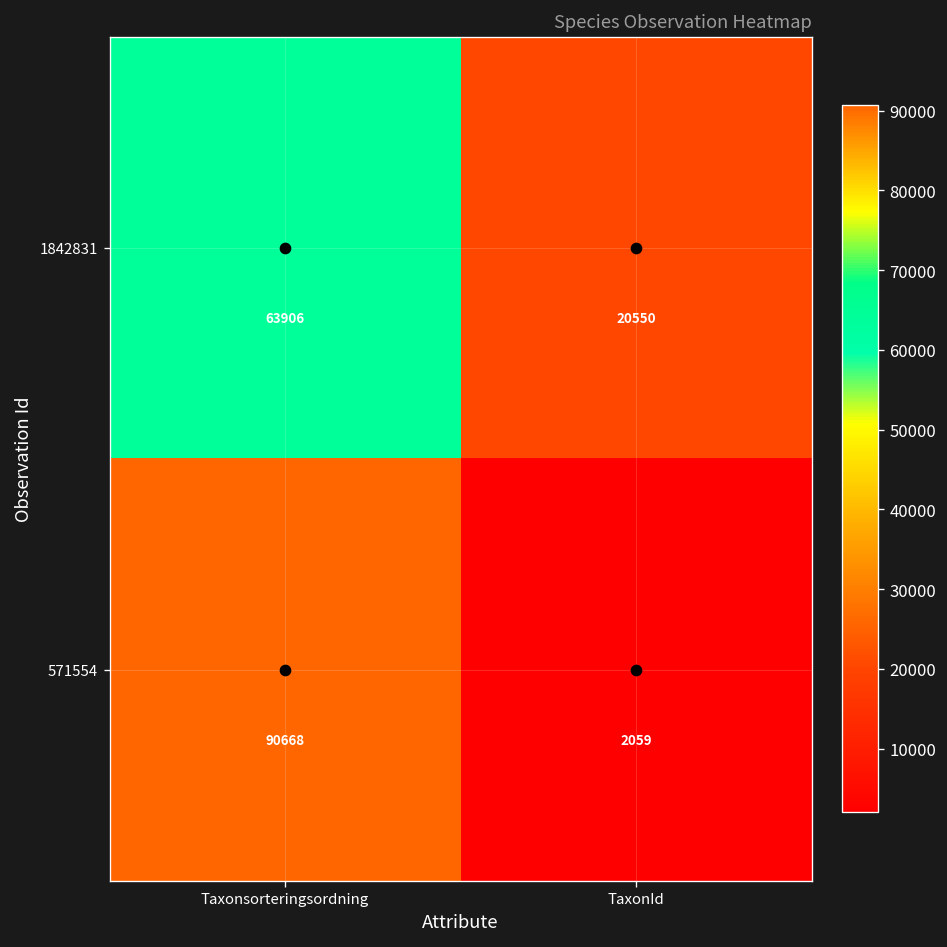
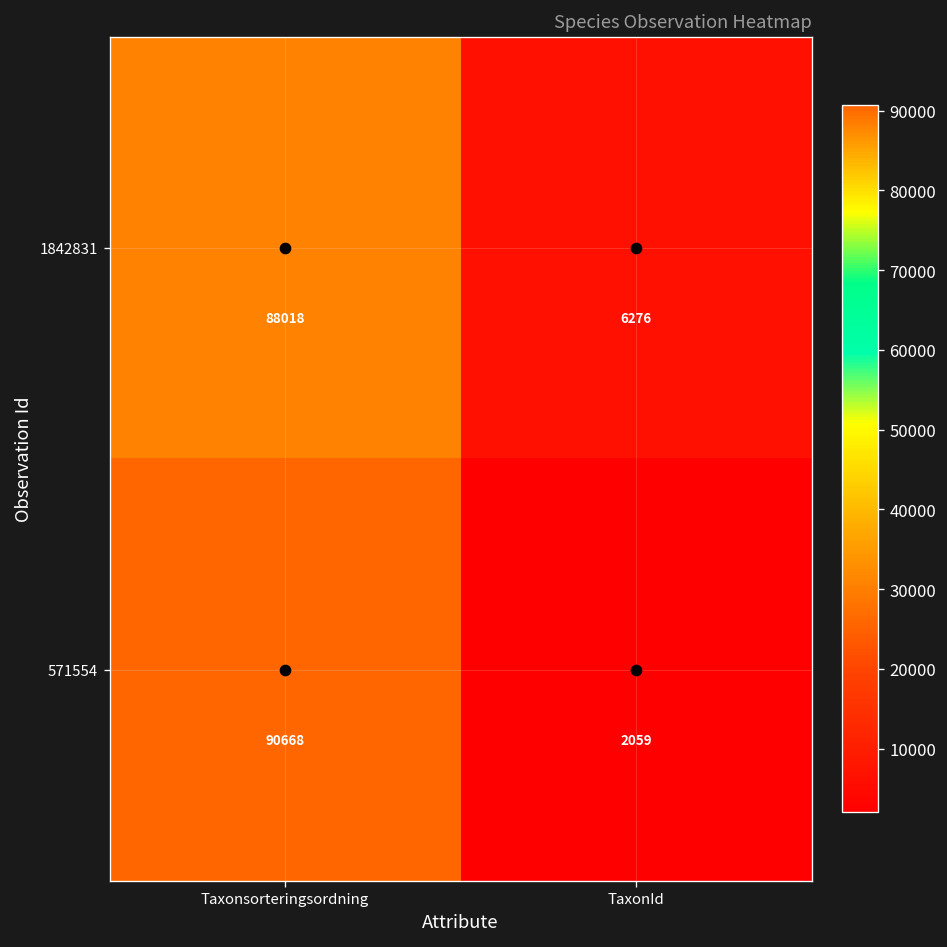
1842831, Taxonsorteringsordning: 63906 -> 88018
1842831, TaxonId: 20550 -> 6276
